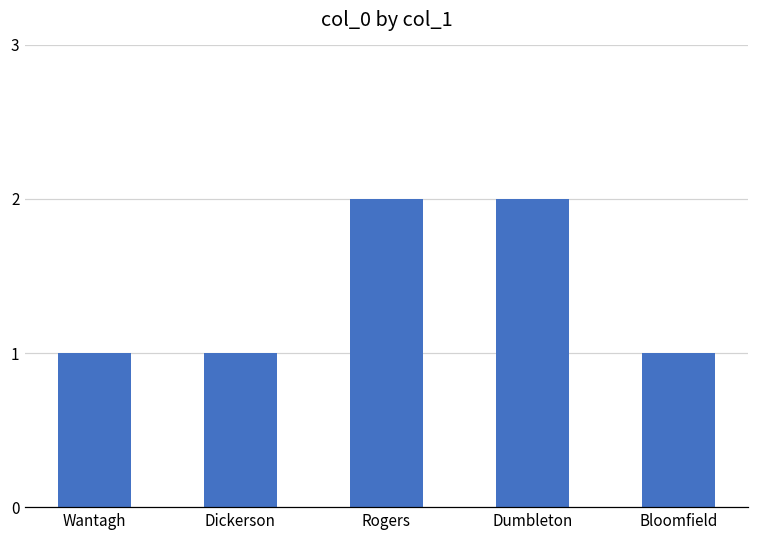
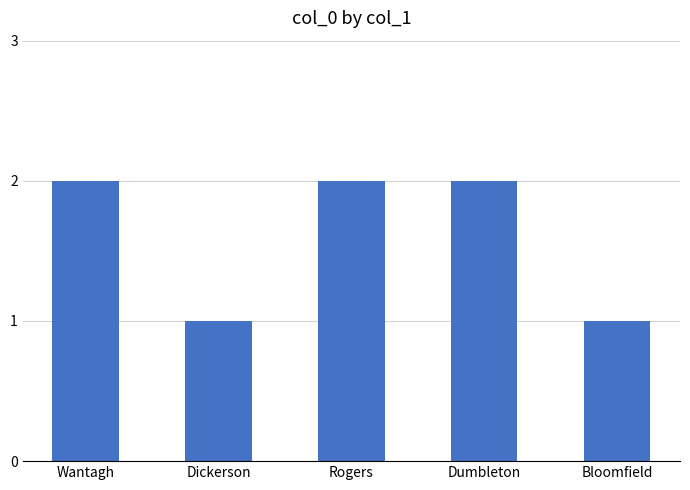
Wantagh: 1 -> 2
